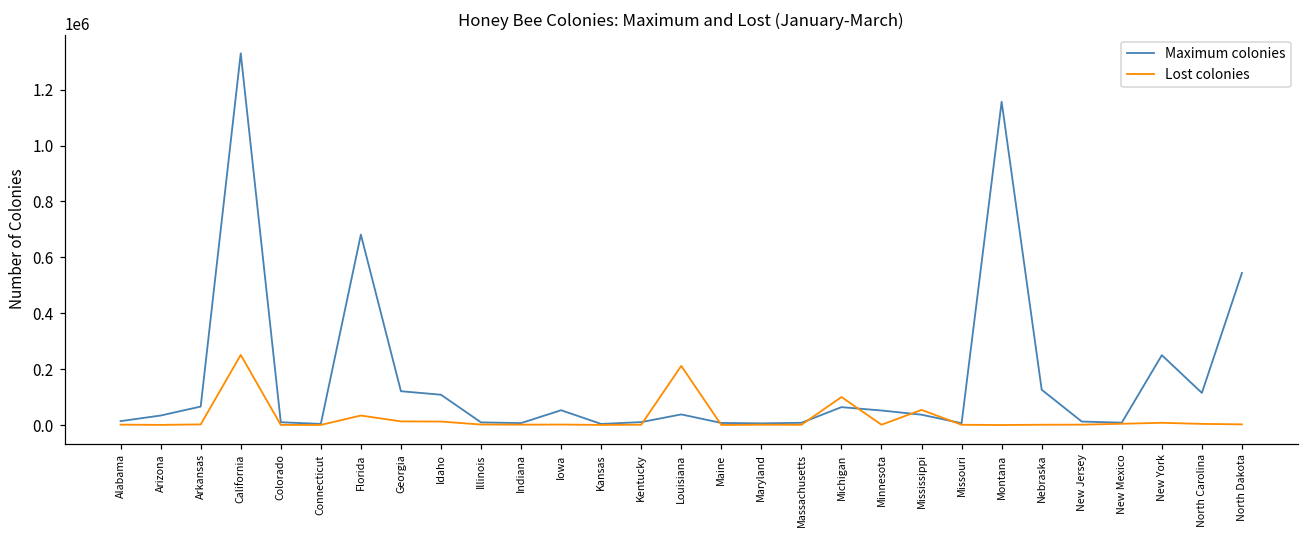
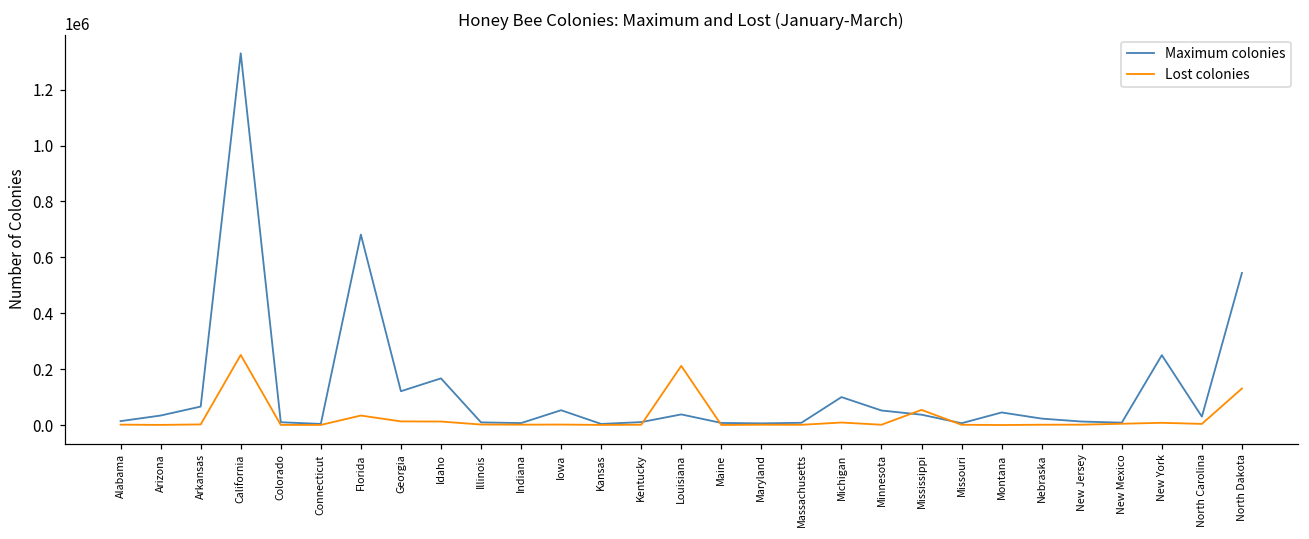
Maximum colonies, Idaho: 110000 -> 170000
Maximum colonies, Michigan: 60000 -> 100000
Lost colonies, Michigan: 100000 -> 10000
Maximum colonies, Montana: 1160000 -> 50000
Maximum colonies, Nebraska: 130000 -> 20000
Maximum colonies, North Carolina: 110000 -> 30000
Lost colonies, North Dakota: 0 -> 130000
